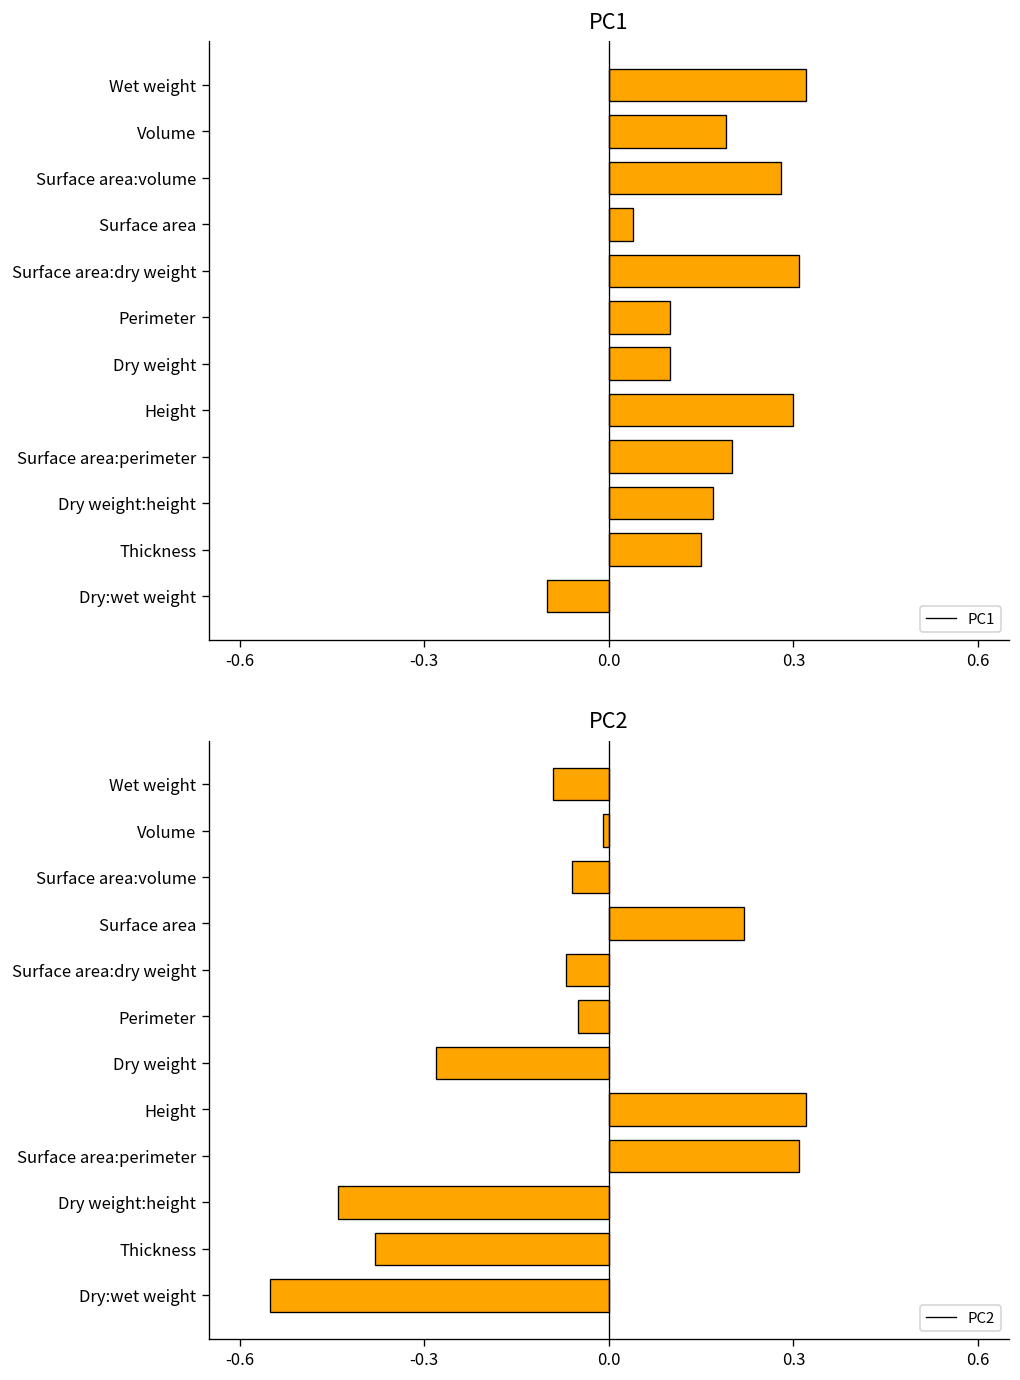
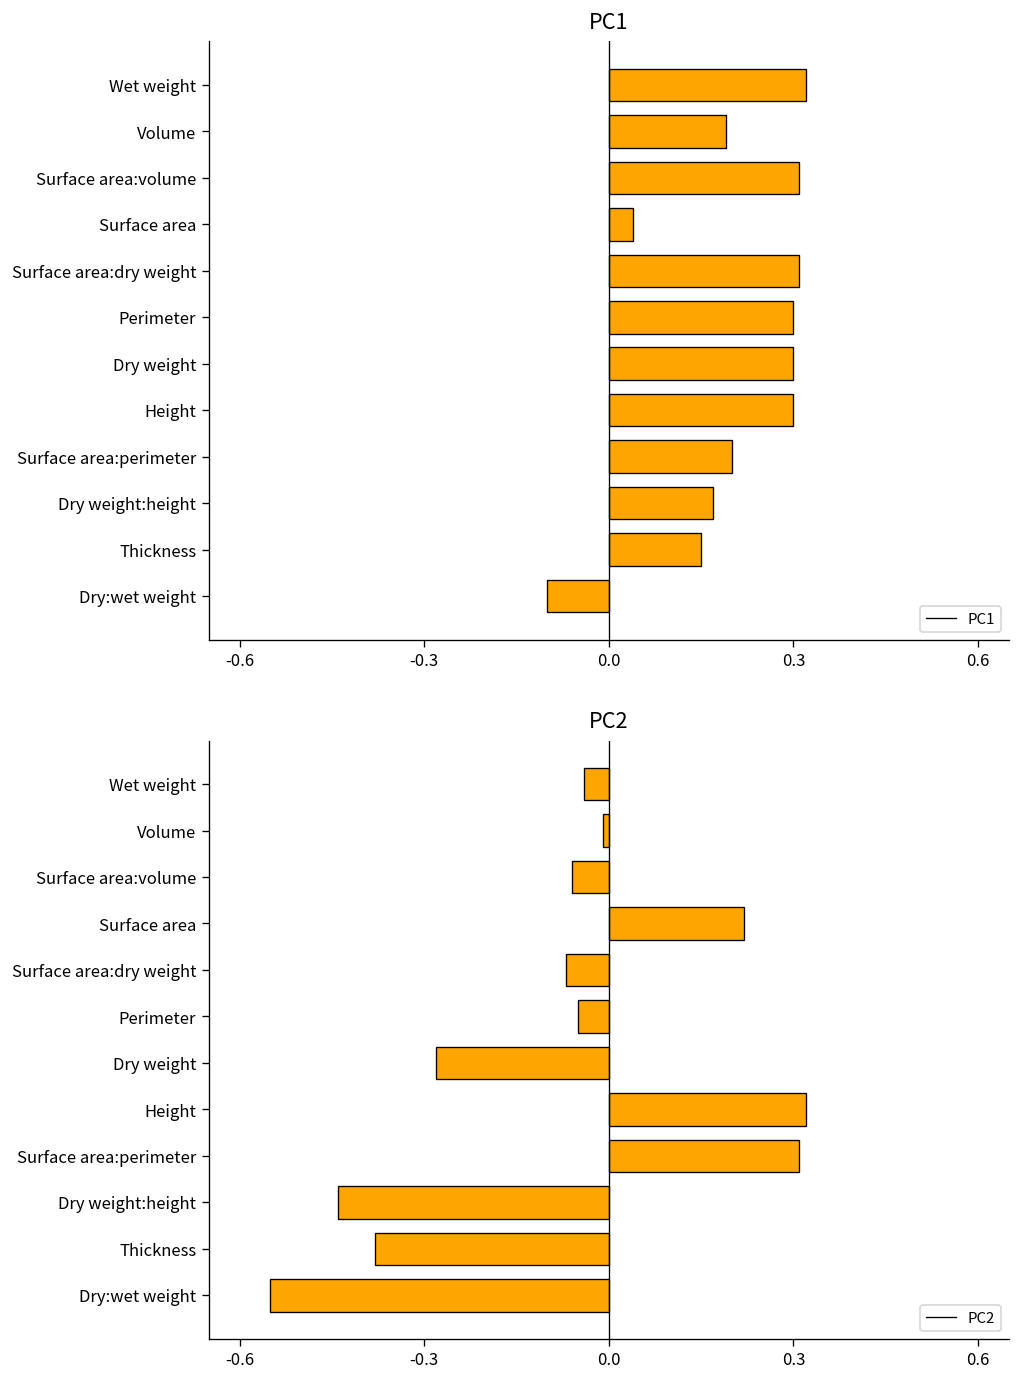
PC1, Surface area:volume: 0.28 -> 0.31
PC1, Perimeter: 0.1 -> 0.3
PC1, Dry weight: 0.1 -> 0.3
PC2, Wet weight: -0.09 -> -0.04
